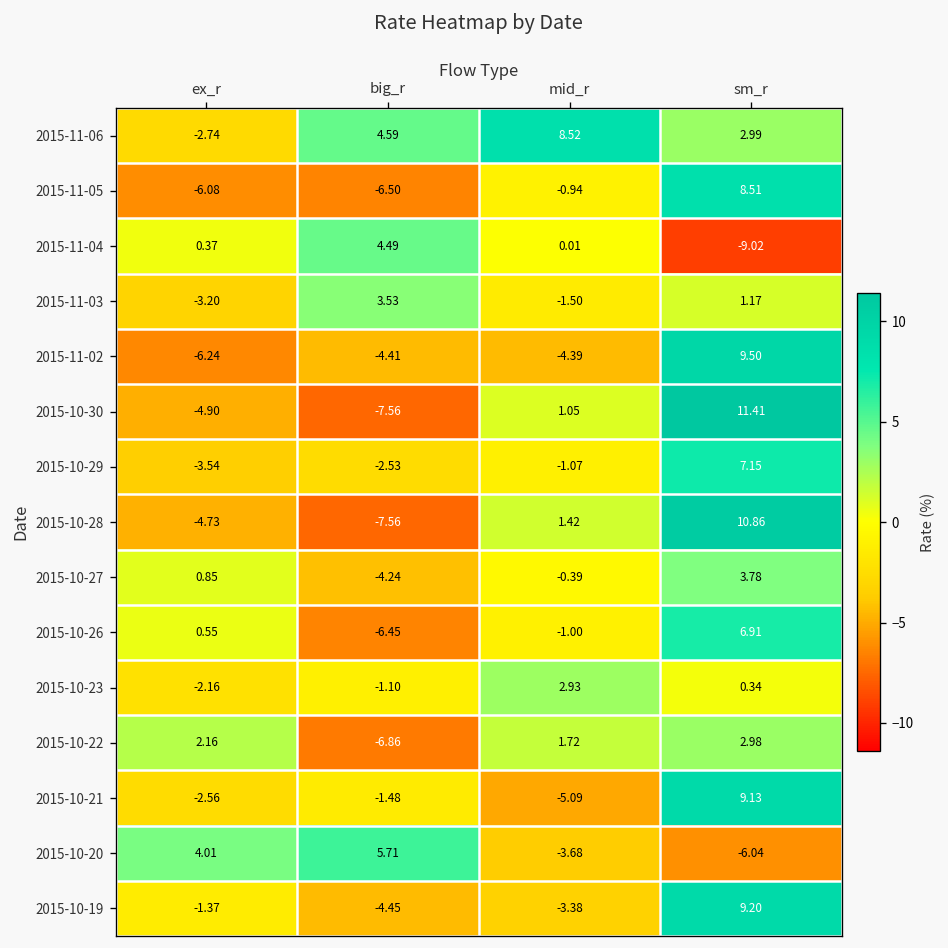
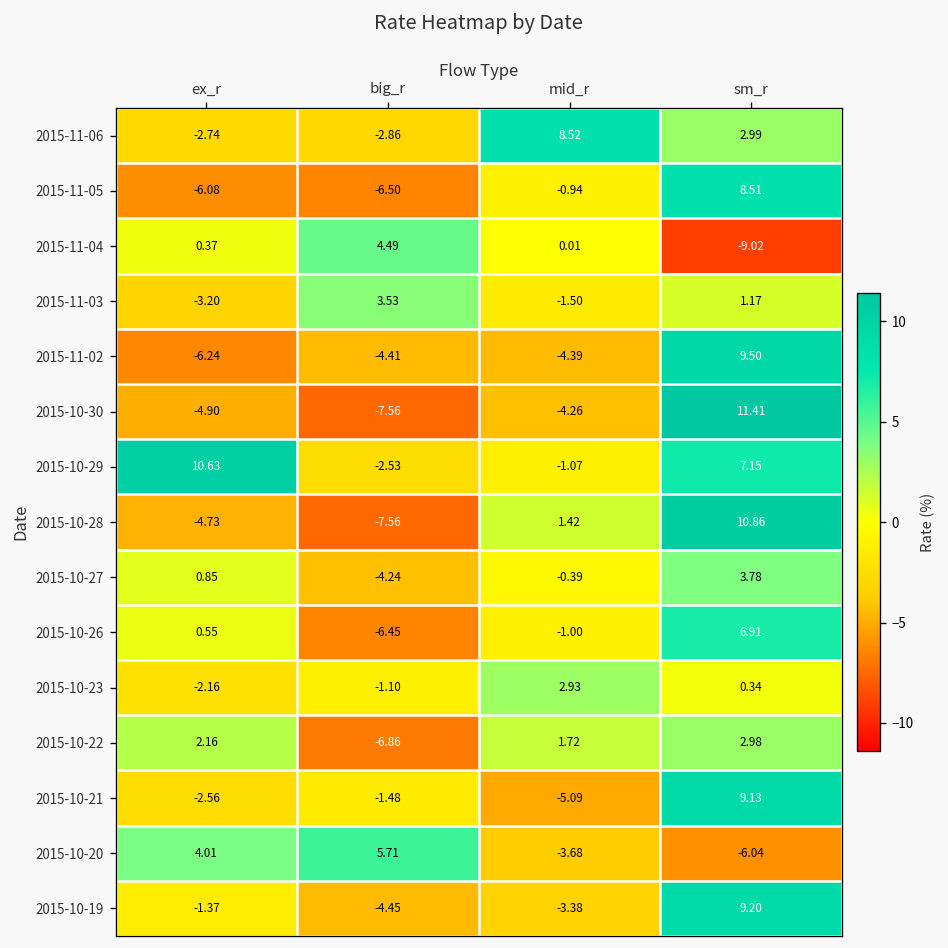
2015-11-06, big_r: 4.59 -> -2.86
2015-10-30, mid_r: 1.05 -> -4.26
2015-10-29, ex_r: -3.54 -> 10.63
